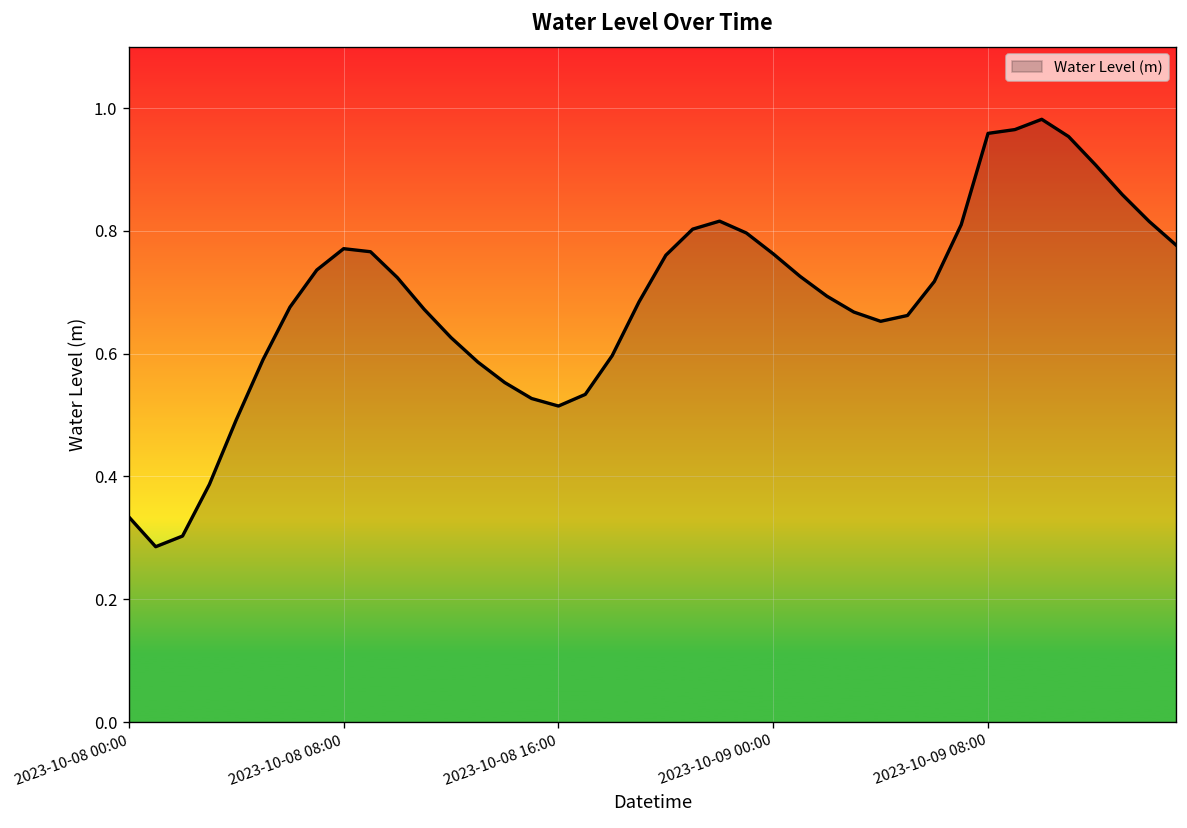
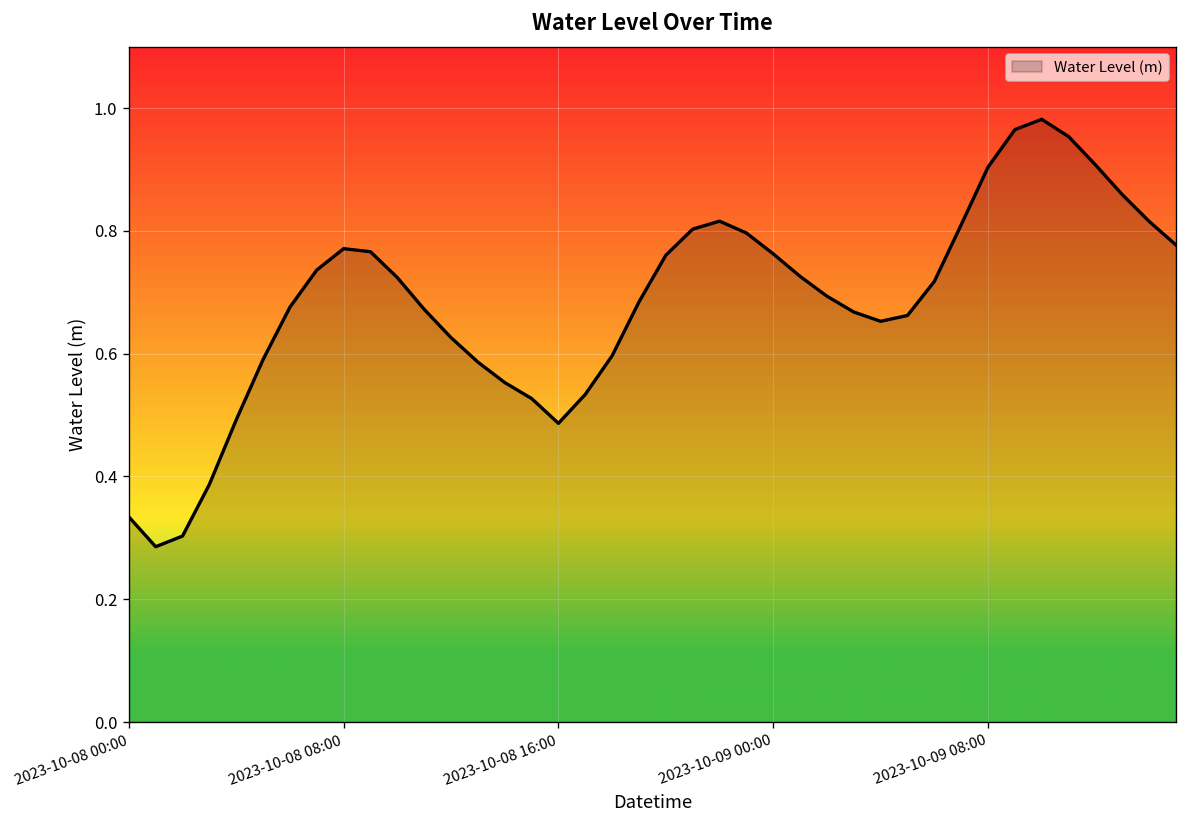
2023-10-08 16:00: 0.51 -> 0.49
2023-10-09 08:00: 0.96 -> 0.90
